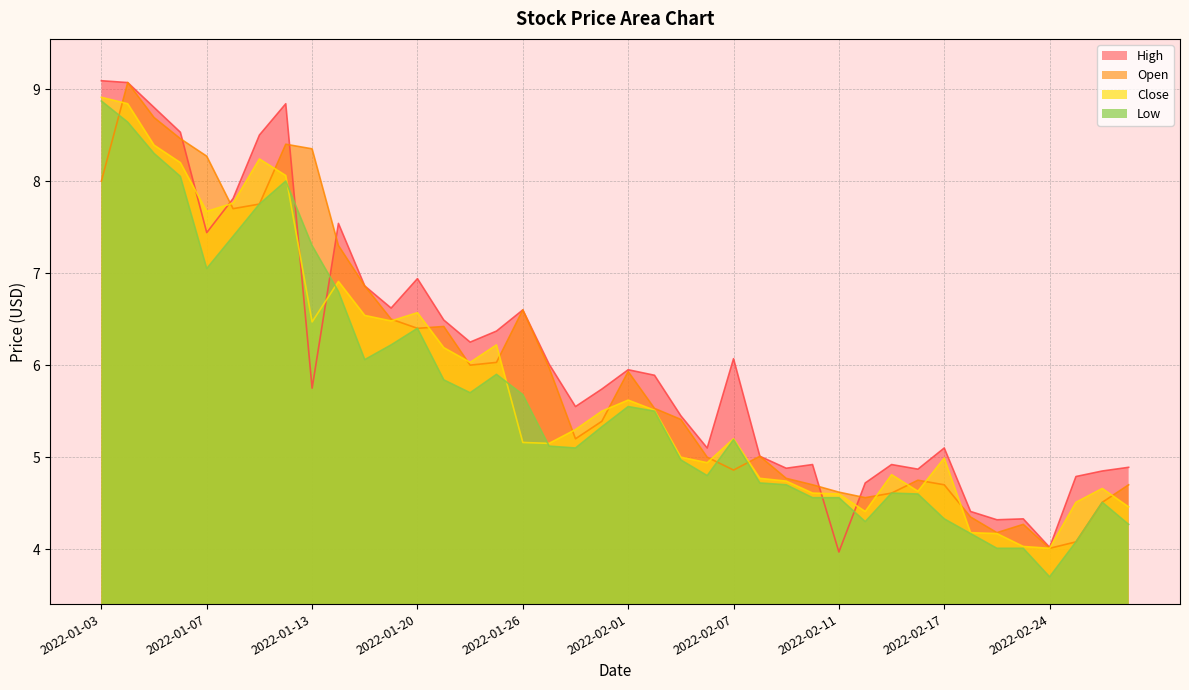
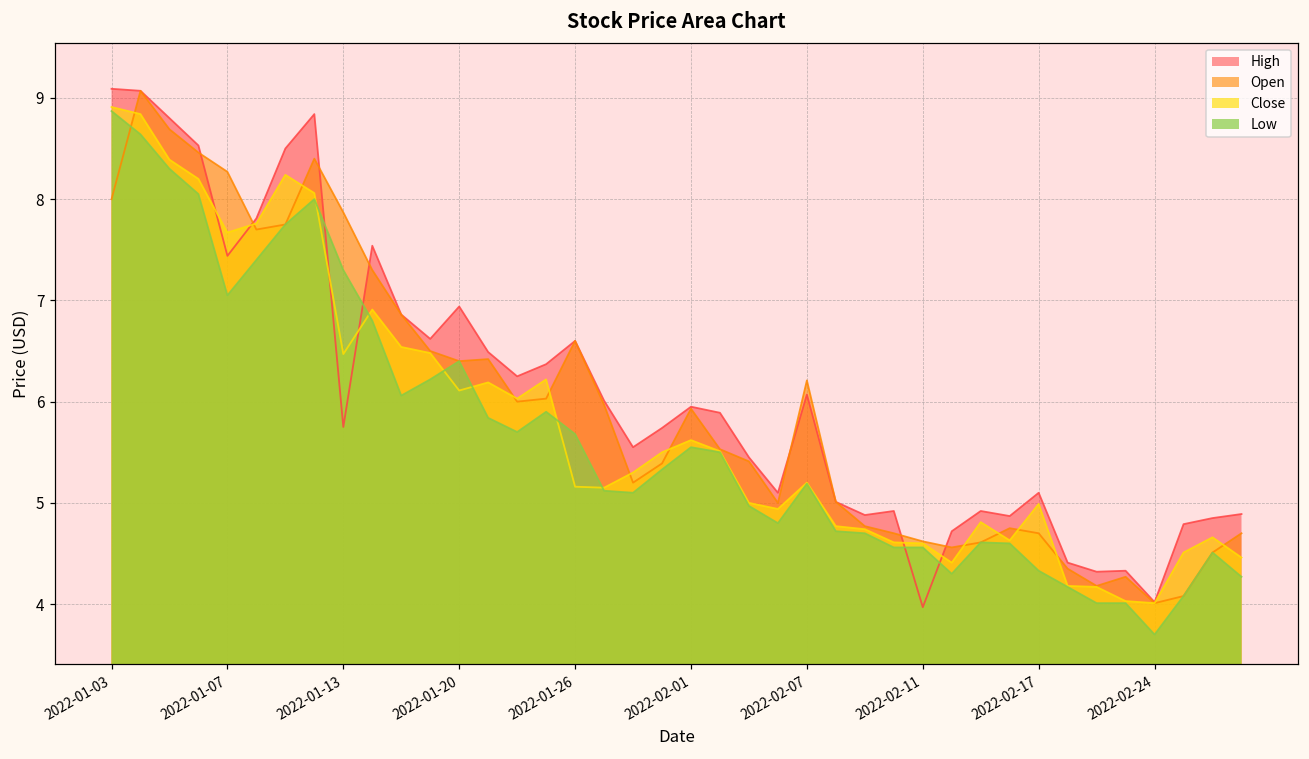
Open, 2022-01-13: 8.4 -> 7.9
Close, 2022-01-20: 6.6 -> 6.1
Open, 2022-02-07: 4.9 -> 6.2
